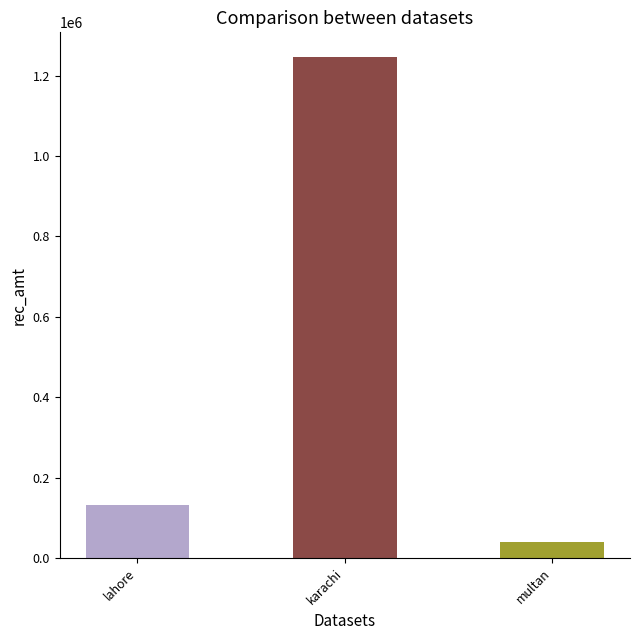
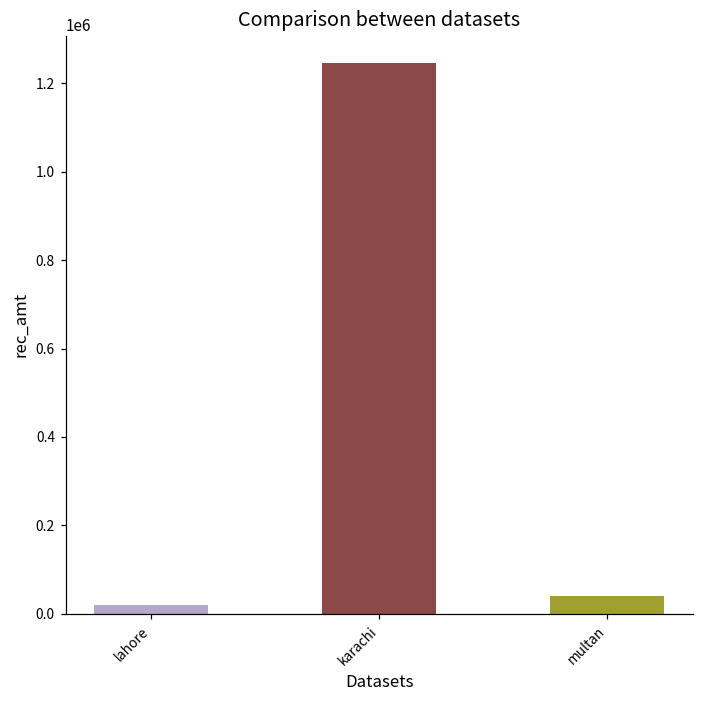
lahore: 130000 -> 20000
